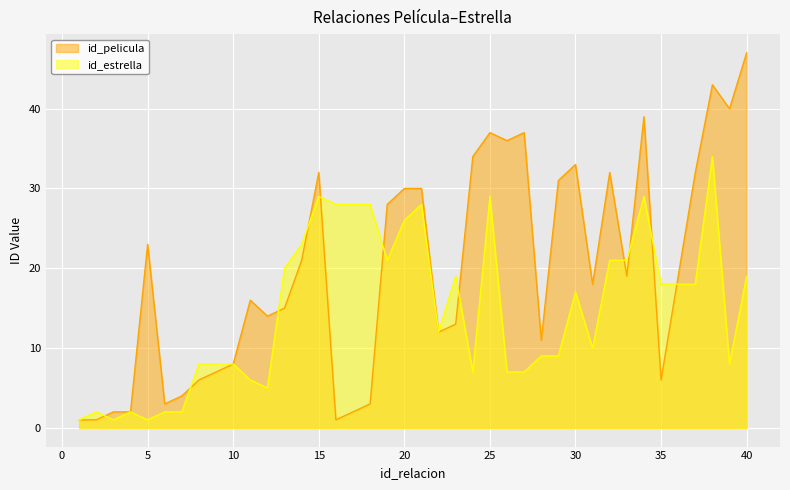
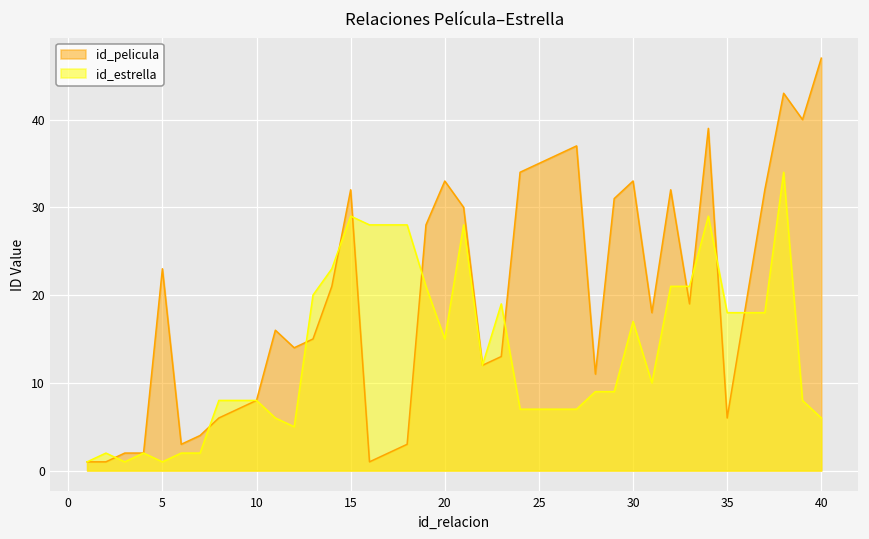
id_pelicula, 20: 30 -> 33
id_estrella, 20: 26 -> 15
id_pelicula, 25: 37 -> 35
id_estrella, 25: 29 -> 7
id_estrella, 40: 19 -> 6
